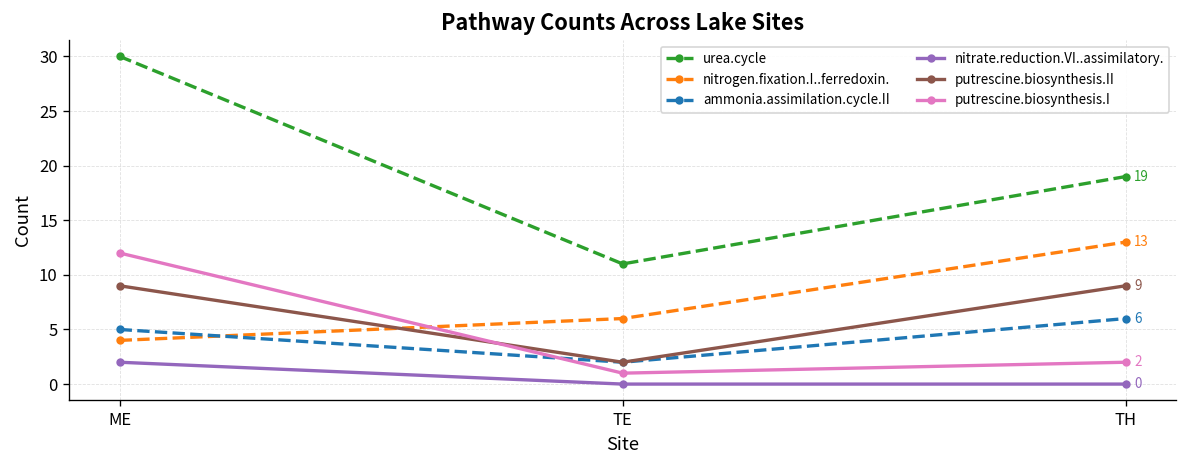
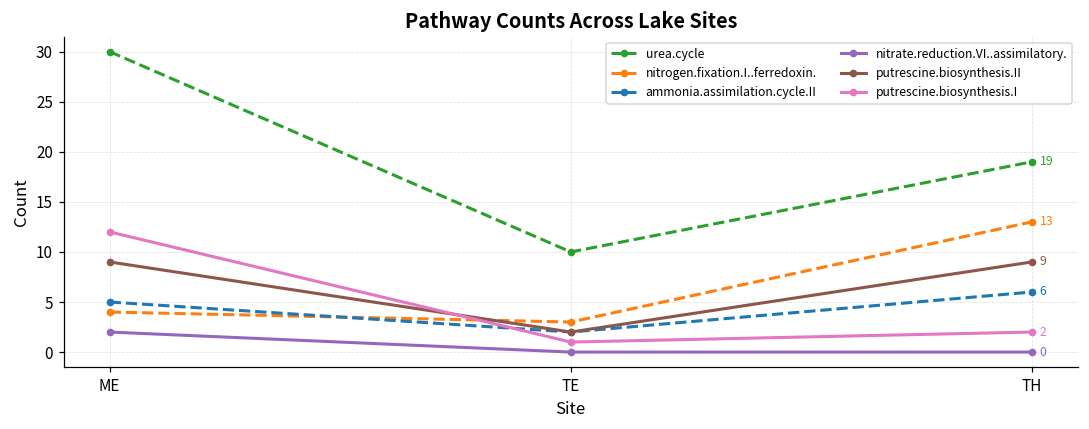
urea.cycle, TE: 11 -> 10
nitrogen.fixation.I..ferredoxin., TE: 6 -> 3
